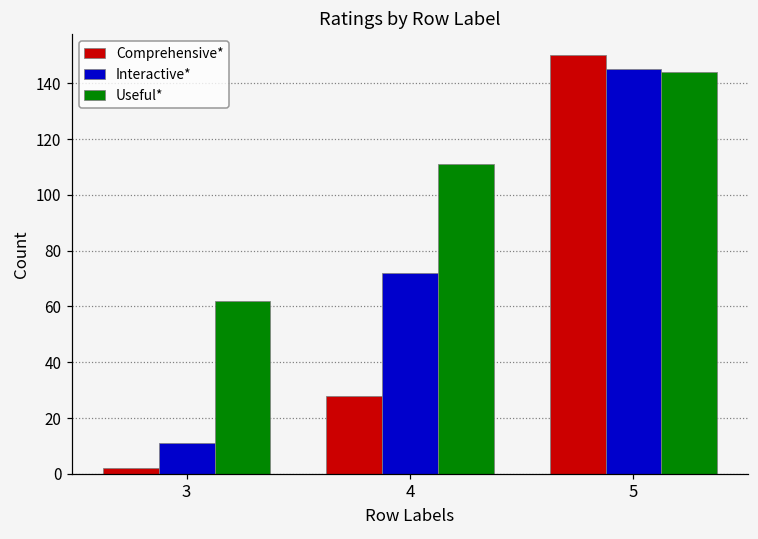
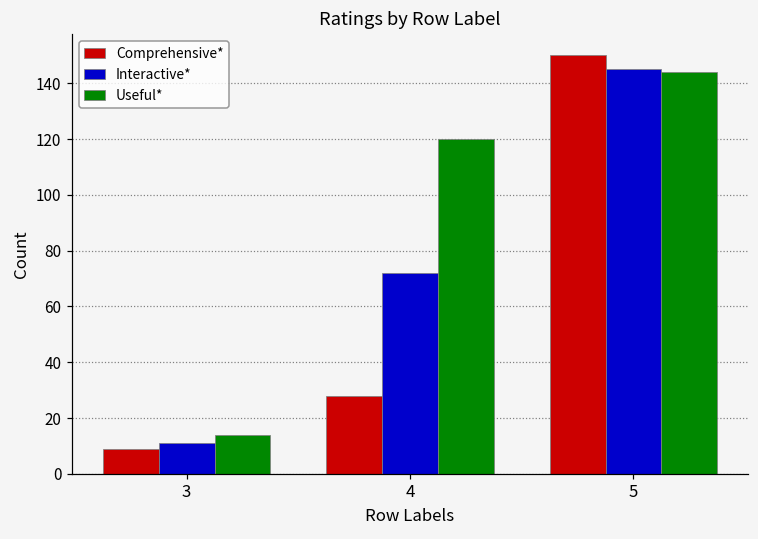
Comprehensive*, 3: 2 -> 9
Useful*, 3: 62 -> 14
Useful*, 4: 111 -> 120
